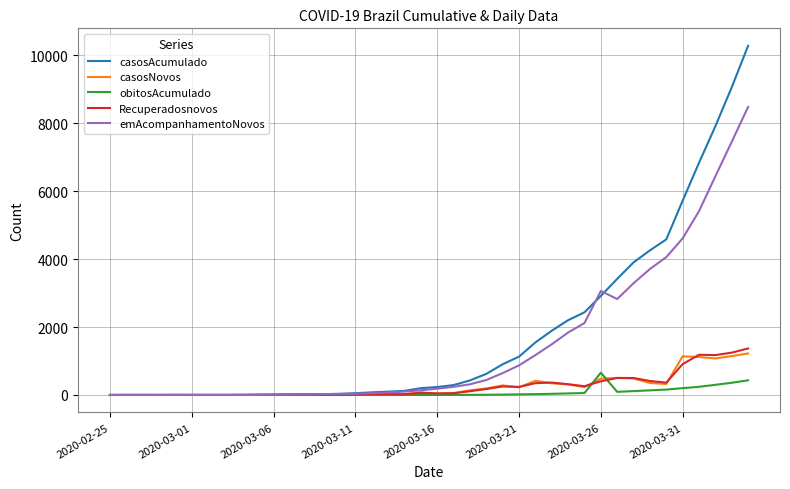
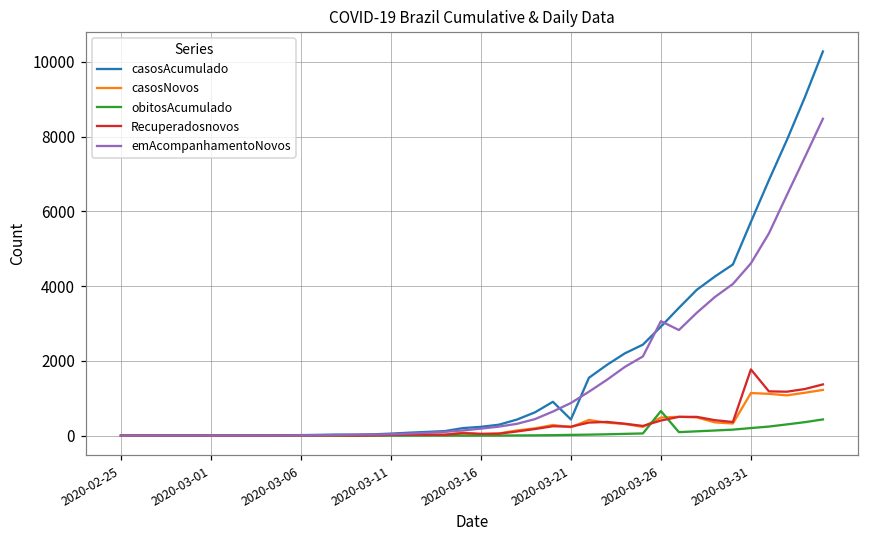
casosAcumulado, 2020-03-21: 1100 -> 400
Recuperadosnovos, 2020-03-31: 900 -> 1800
